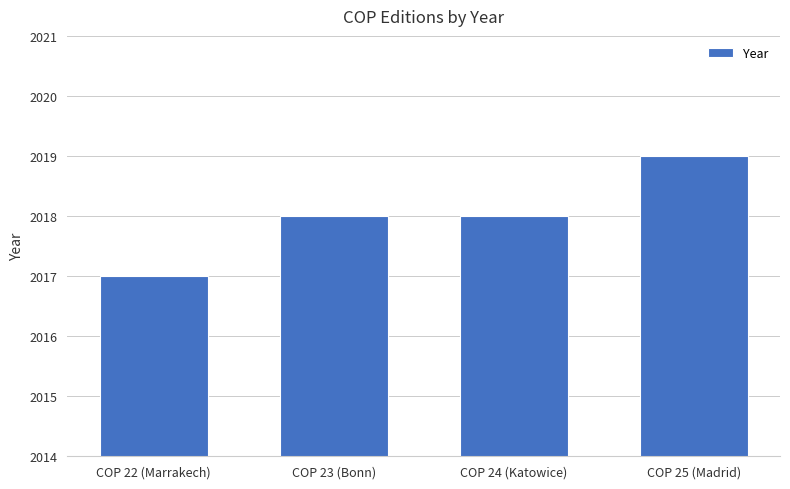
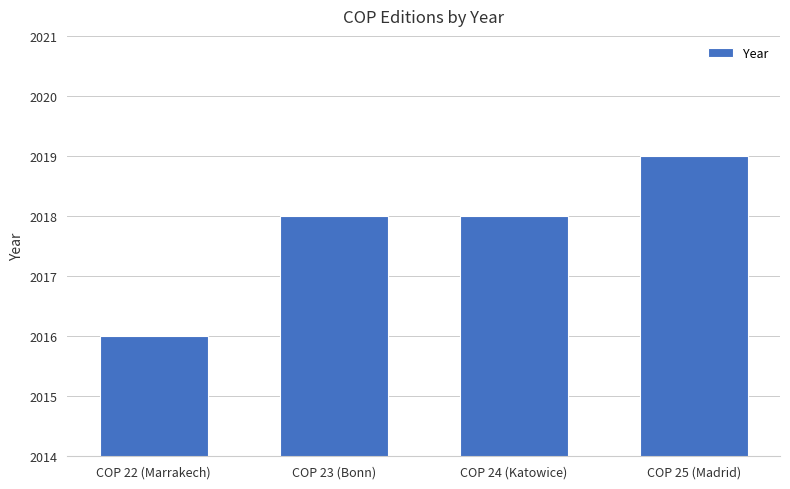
COP 22 (Marrakech): 2017 -> 2016
